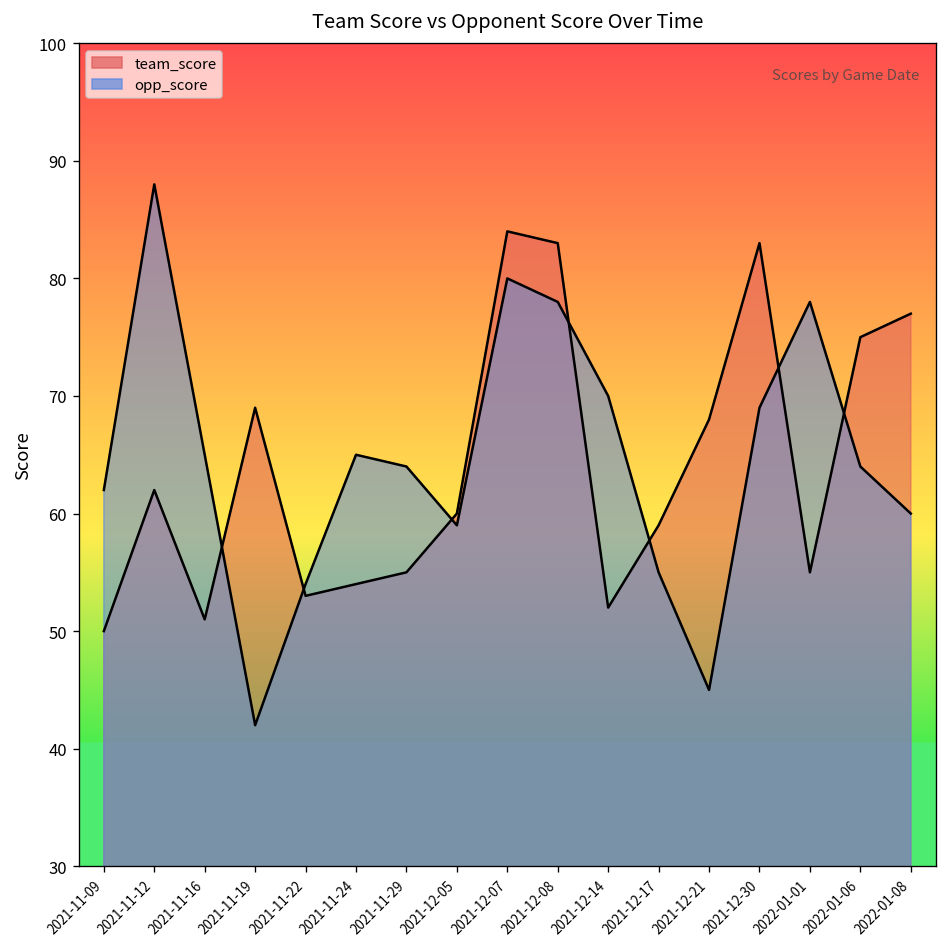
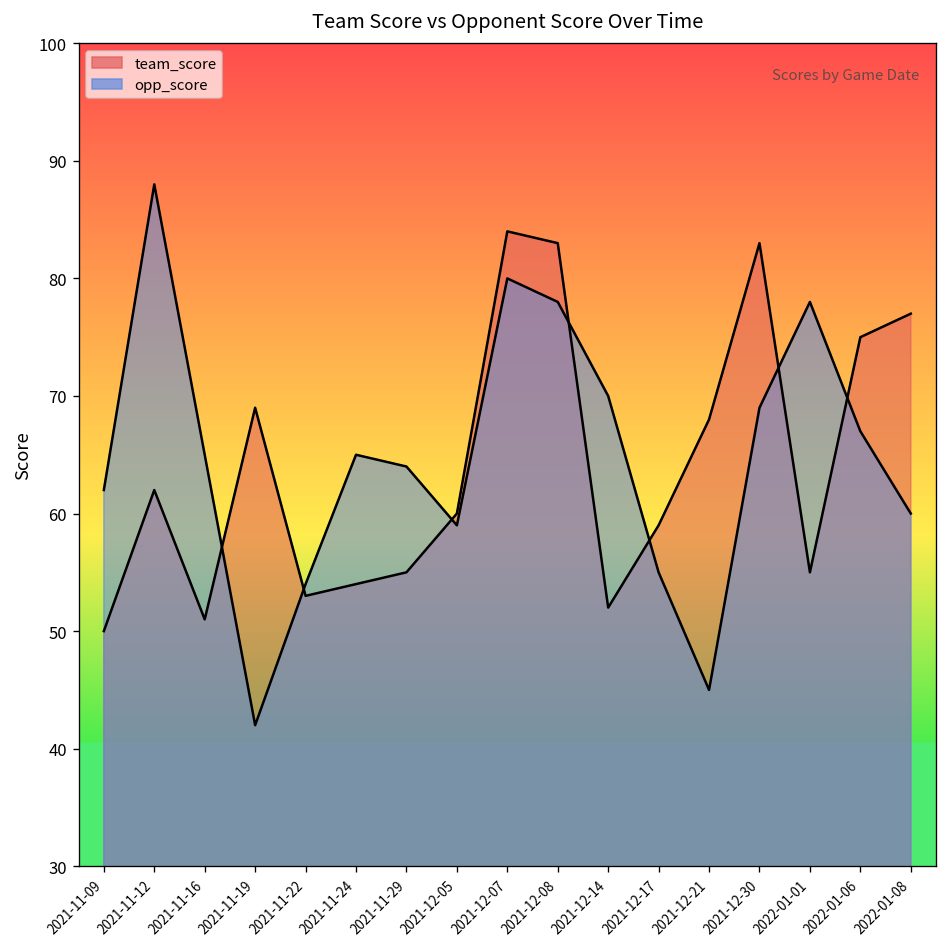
opp_score, 2022-01-06: 64 -> 67
